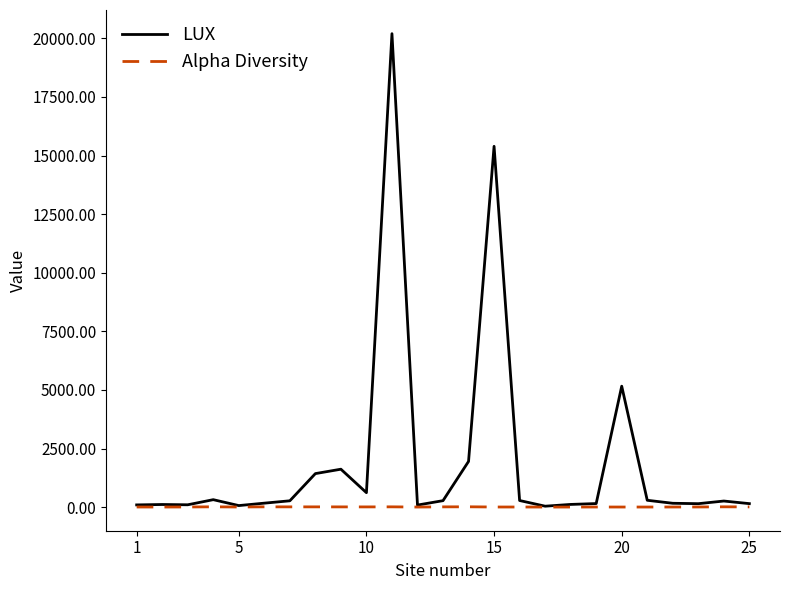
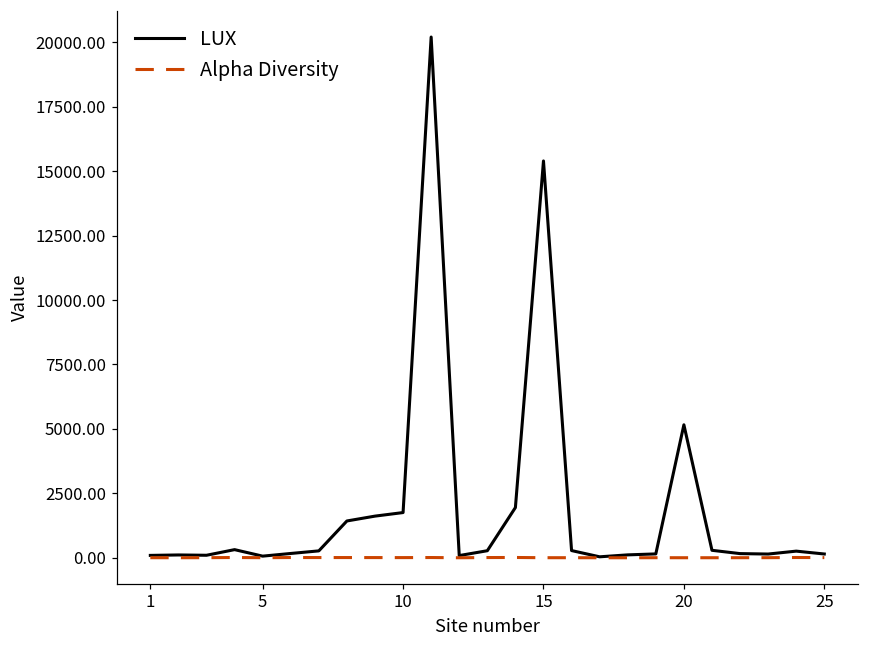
LUX, 10: 600 -> 1800
